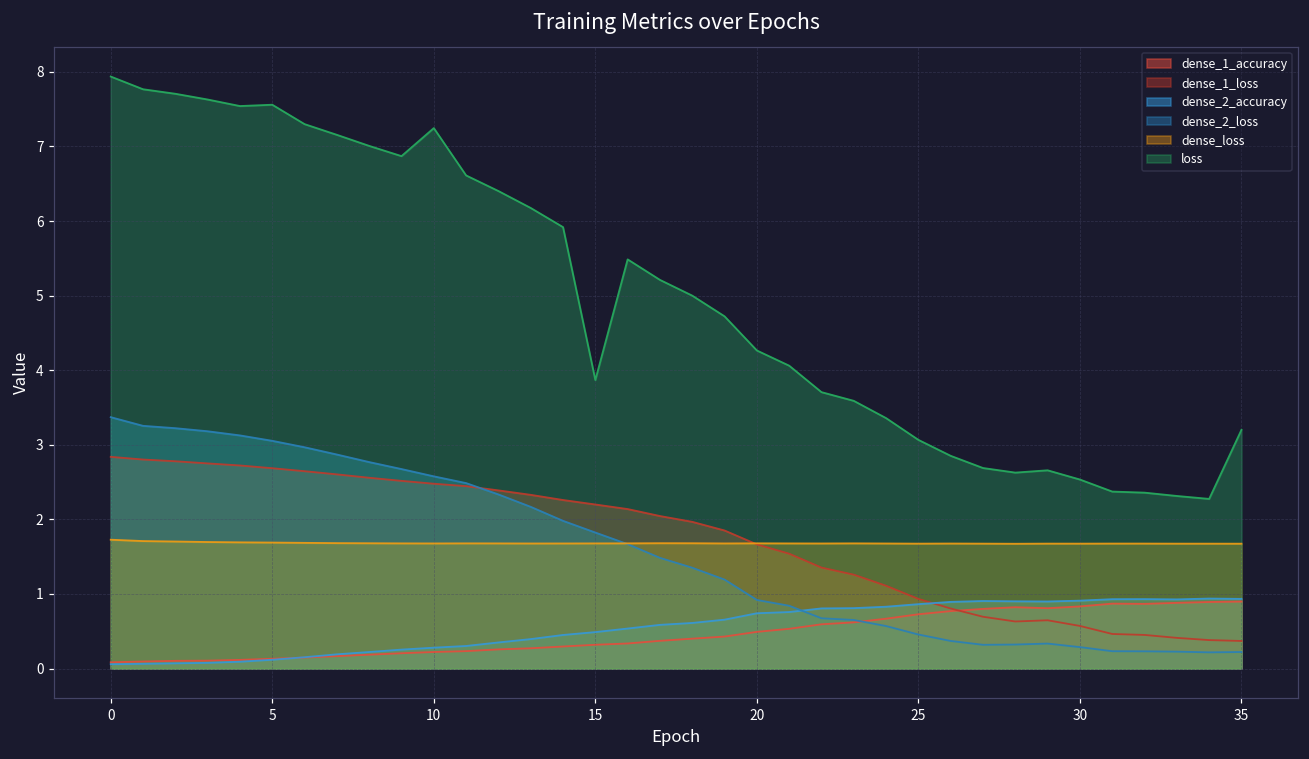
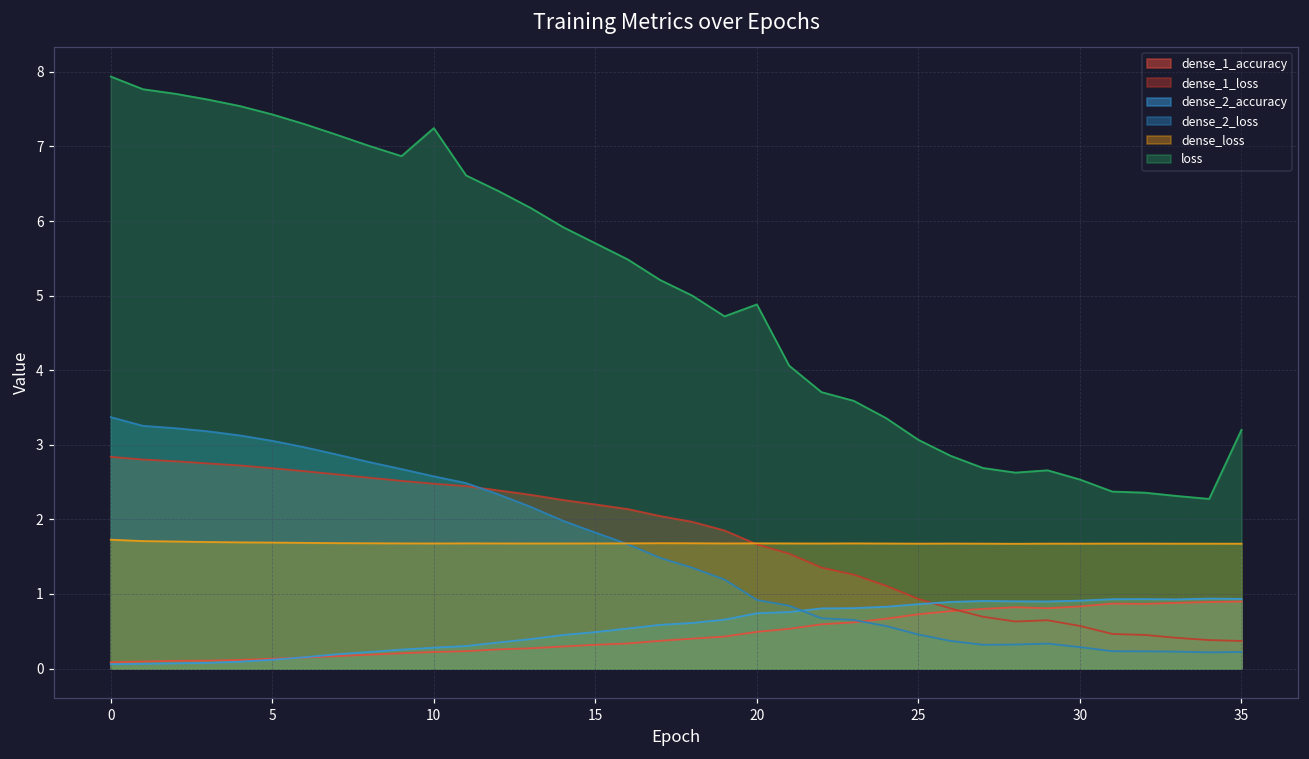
loss, 5: 7.6 -> 7.4
loss, 15: 3.9 -> 5.7
loss, 20: 4.3 -> 4.9
